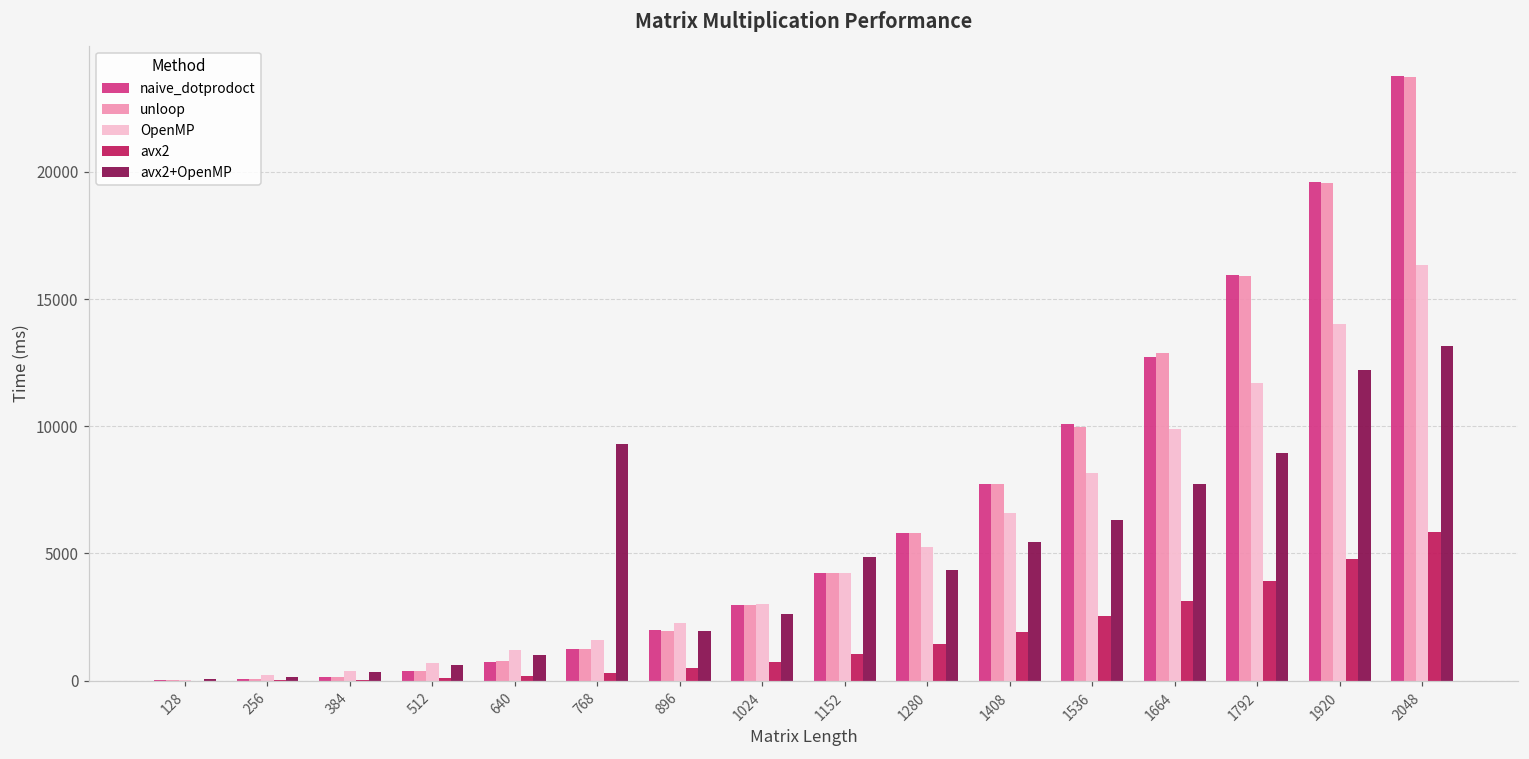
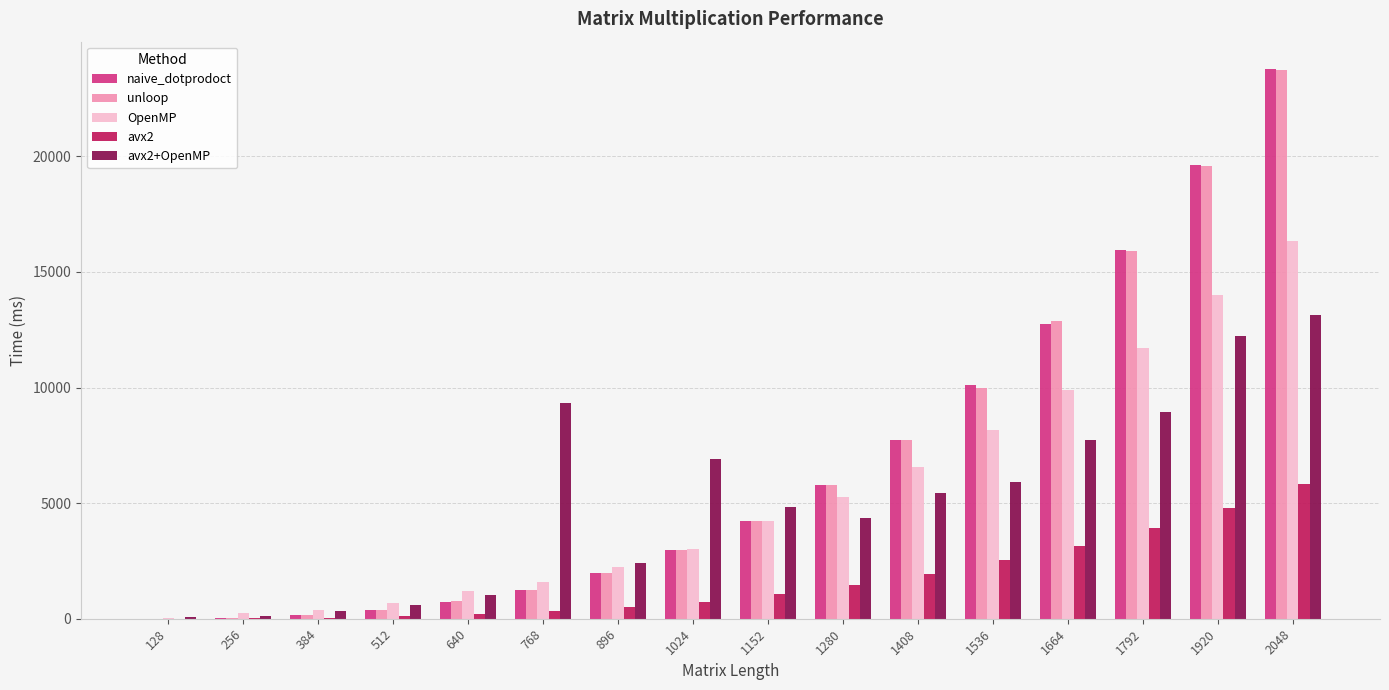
avx2+OpenMP, 896: 1900 -> 2400
avx2+OpenMP, 1024: 2600 -> 6900
avx2+OpenMP, 1536: 6300 -> 5900
